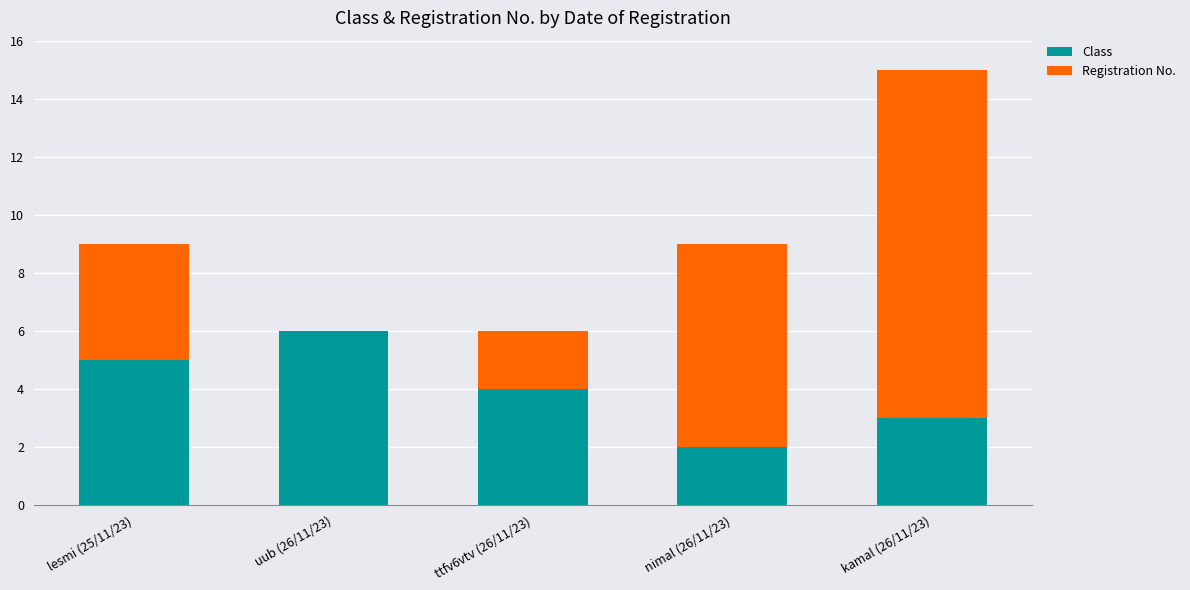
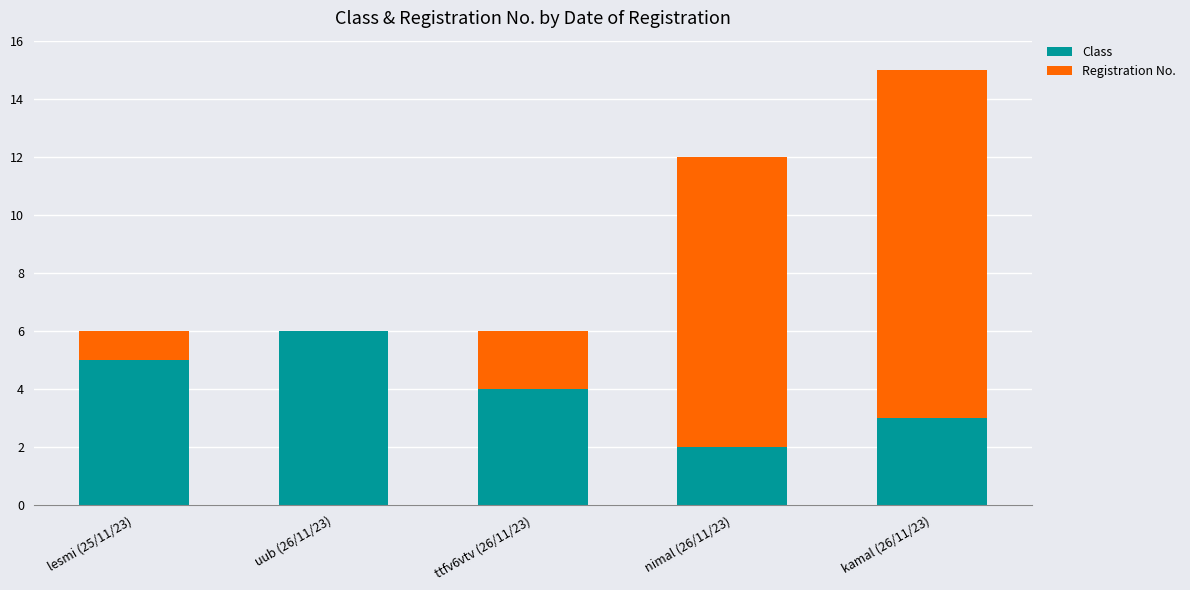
Registration No., lesmi (25/11/23): 4 -> 1
Registration No., nimal (26/11/23): 7 -> 10
